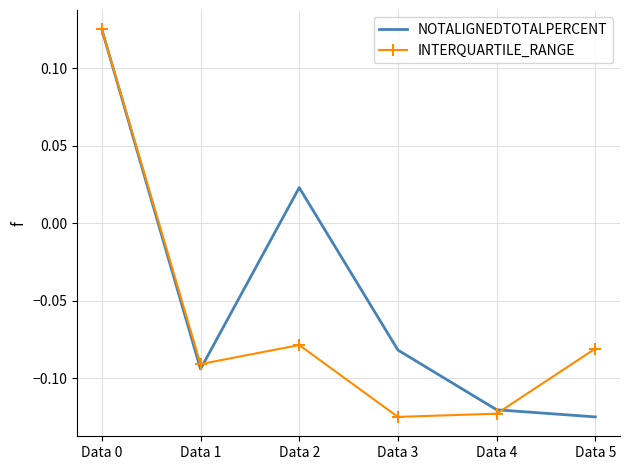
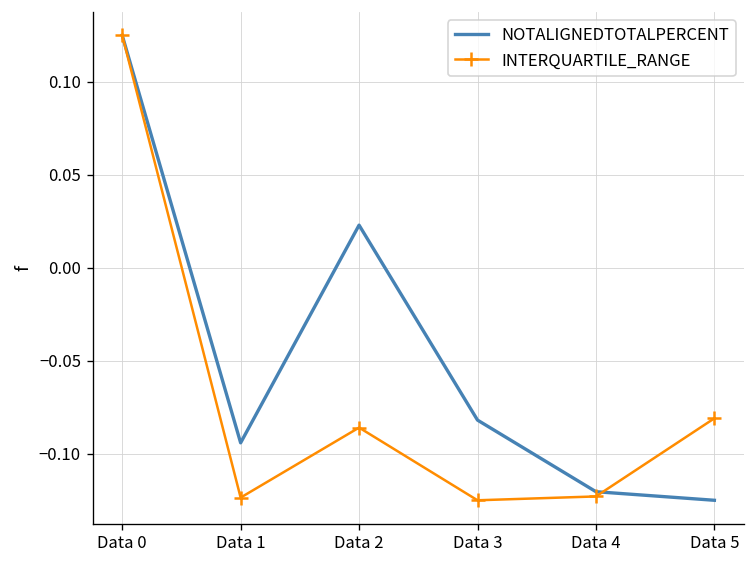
INTERQUARTILE_RANGE, Data 1: -0.091 -> -0.124
INTERQUARTILE_RANGE, Data 2: -0.079 -> -0.086
